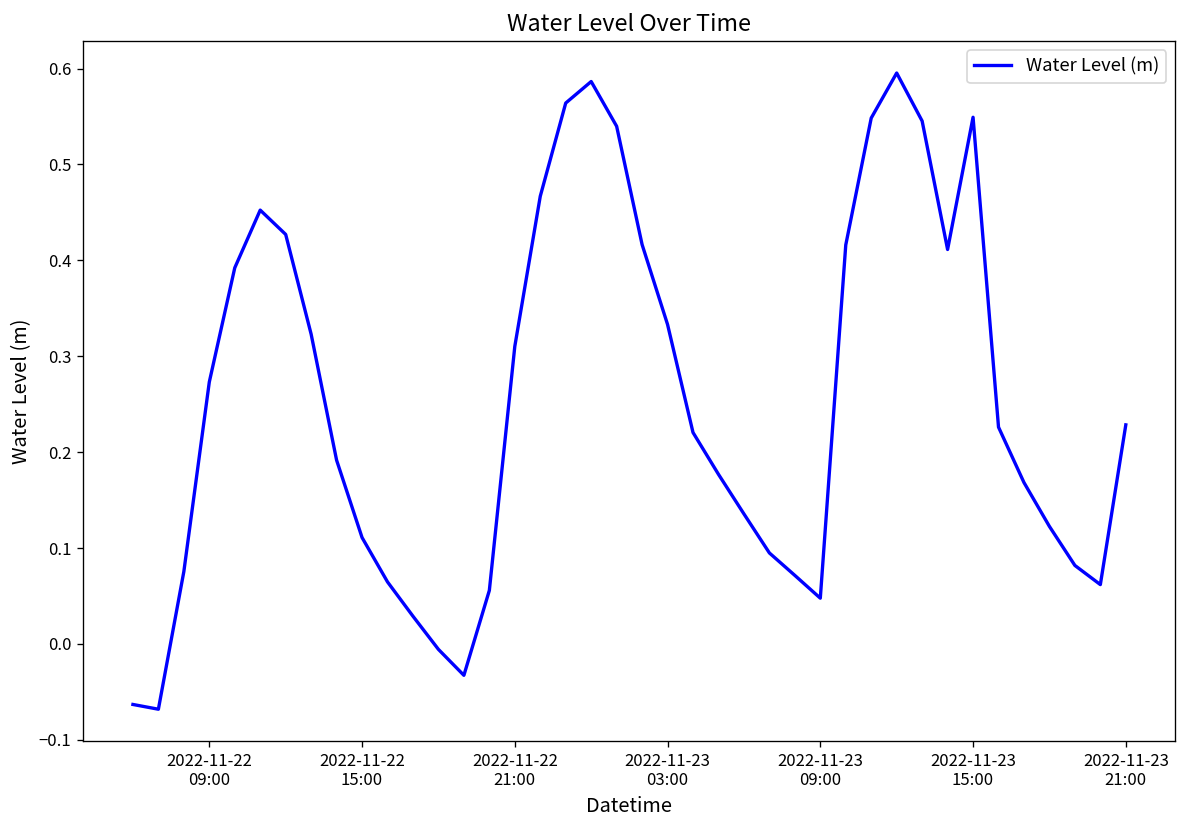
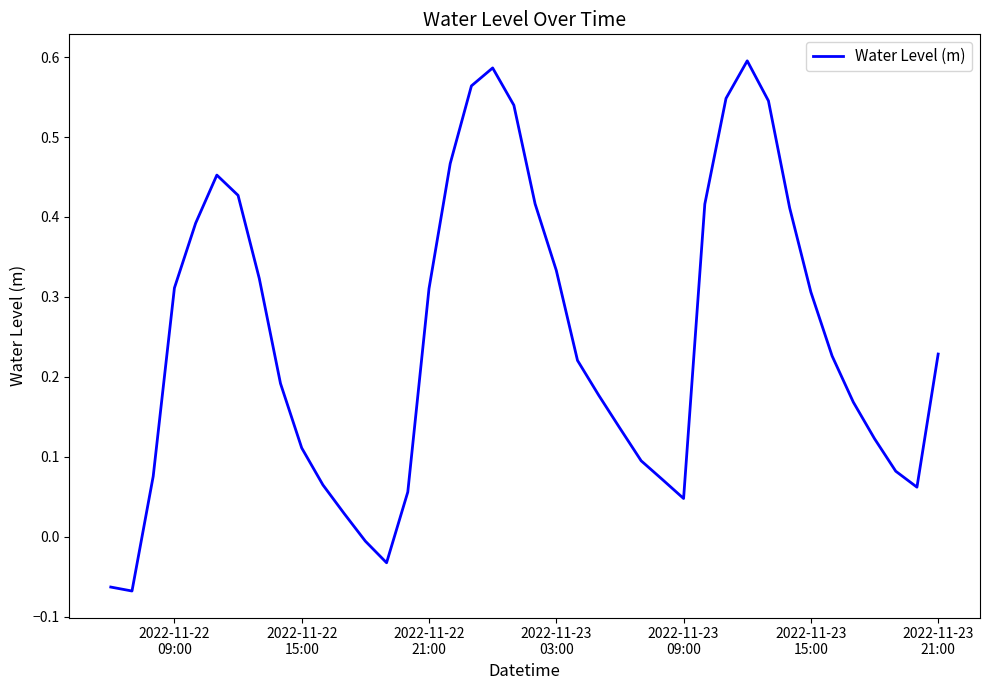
2022-11-22 09:00: 0.27 -> 0.31
2022-11-23 15:00: 0.55 -> 0.31
